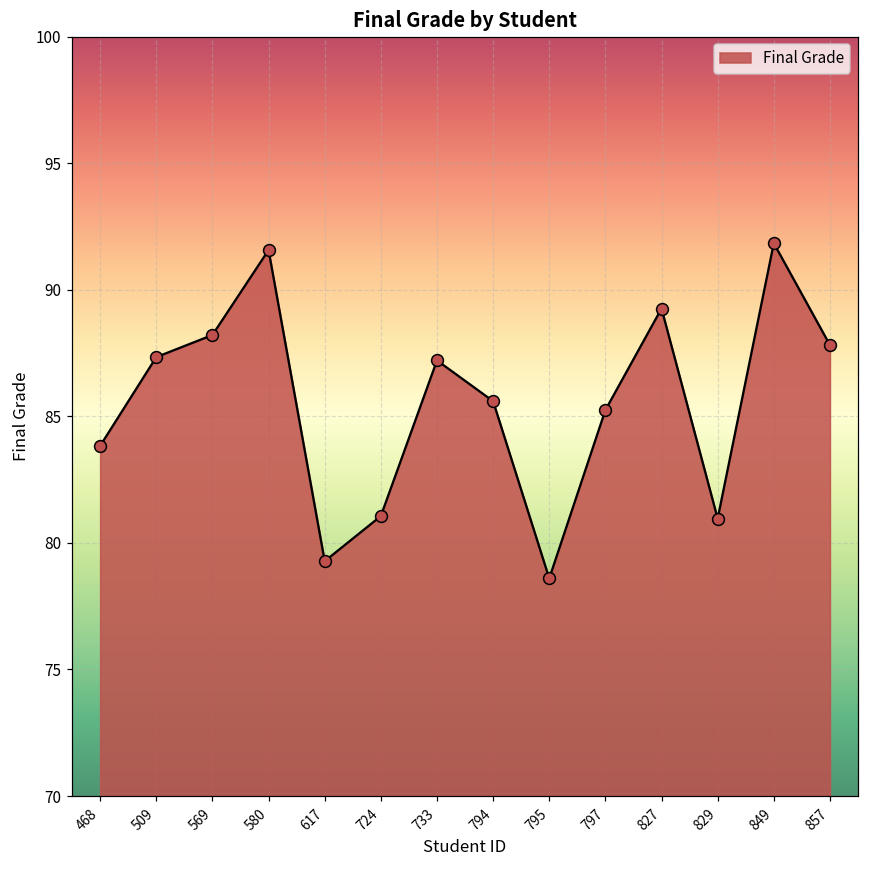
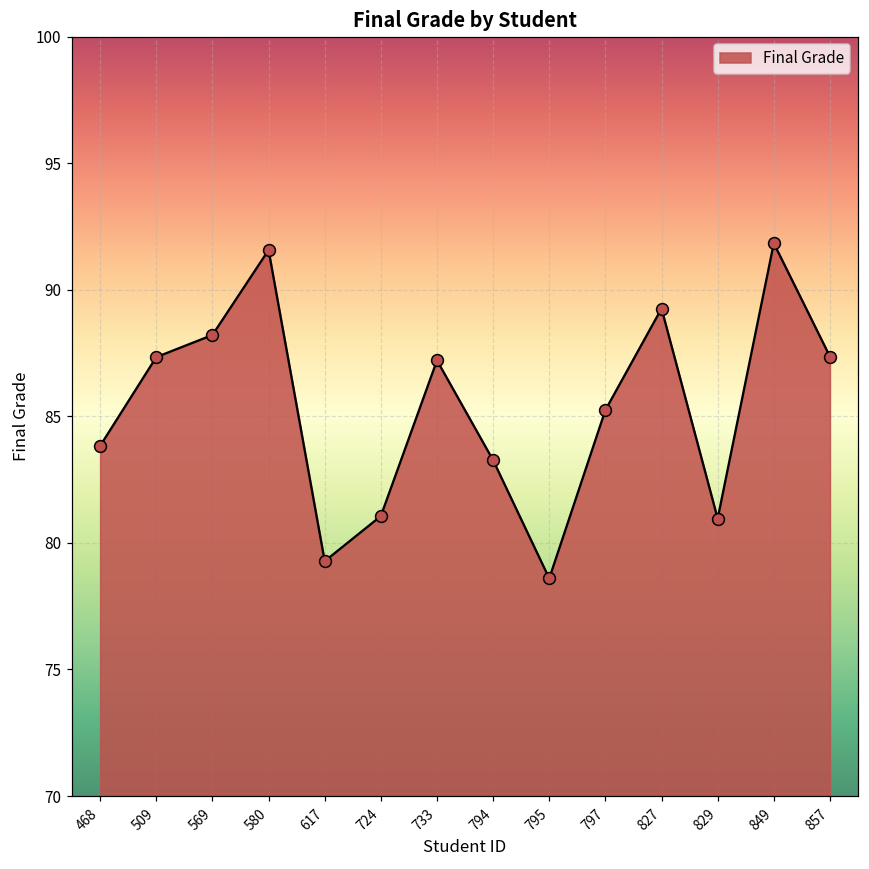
794: 85.6 -> 83.3
857: 87.8 -> 87.4
